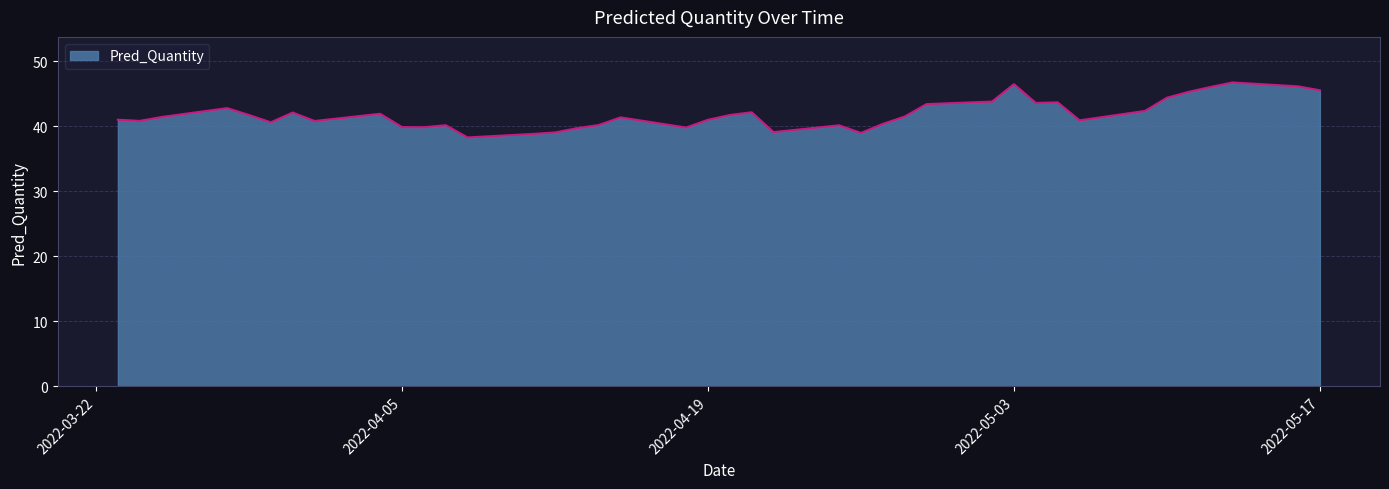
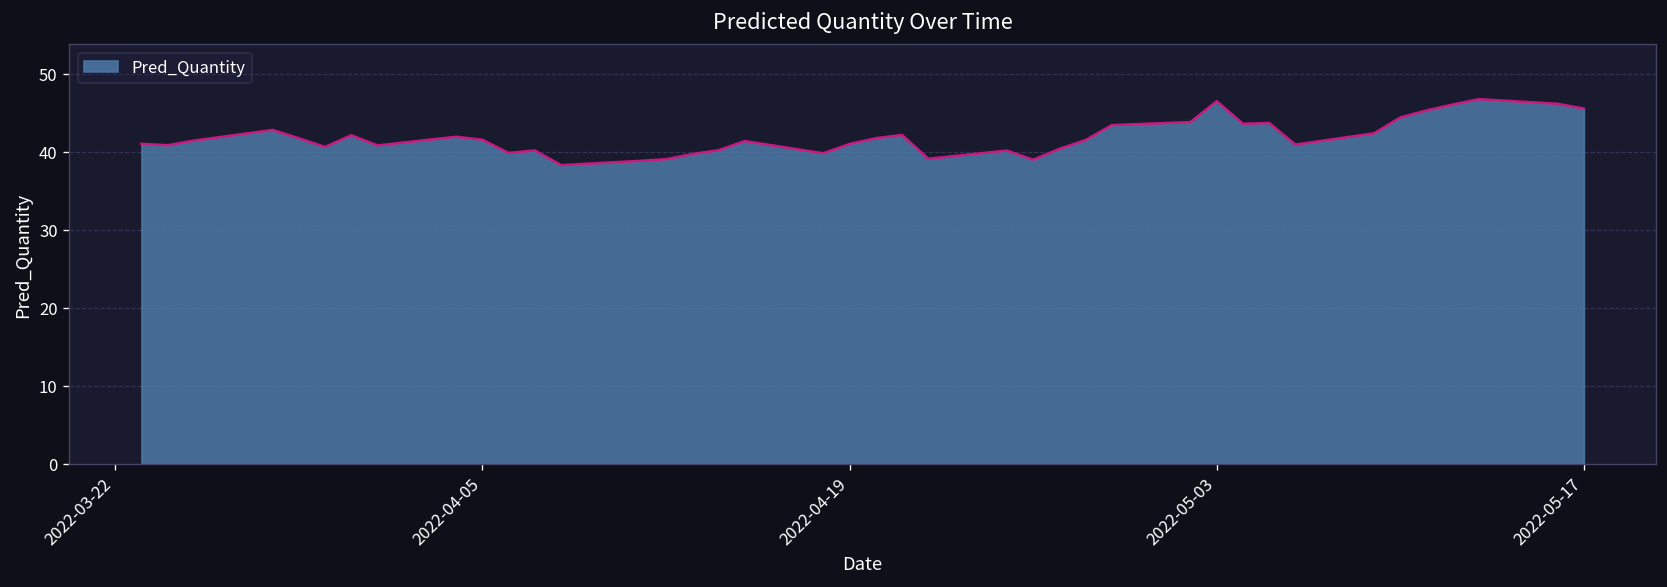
2022-04-05: 40 -> 42
